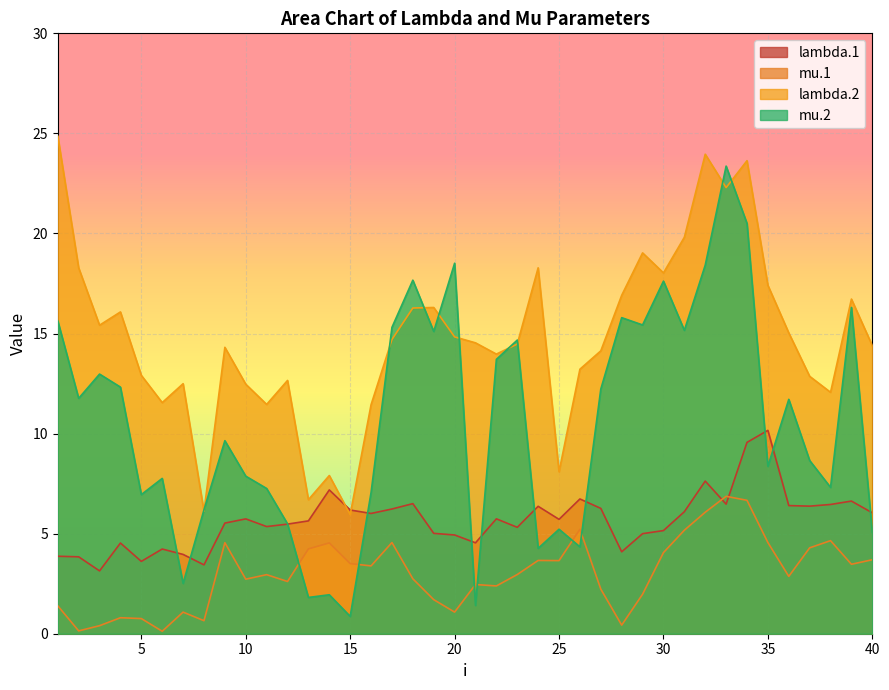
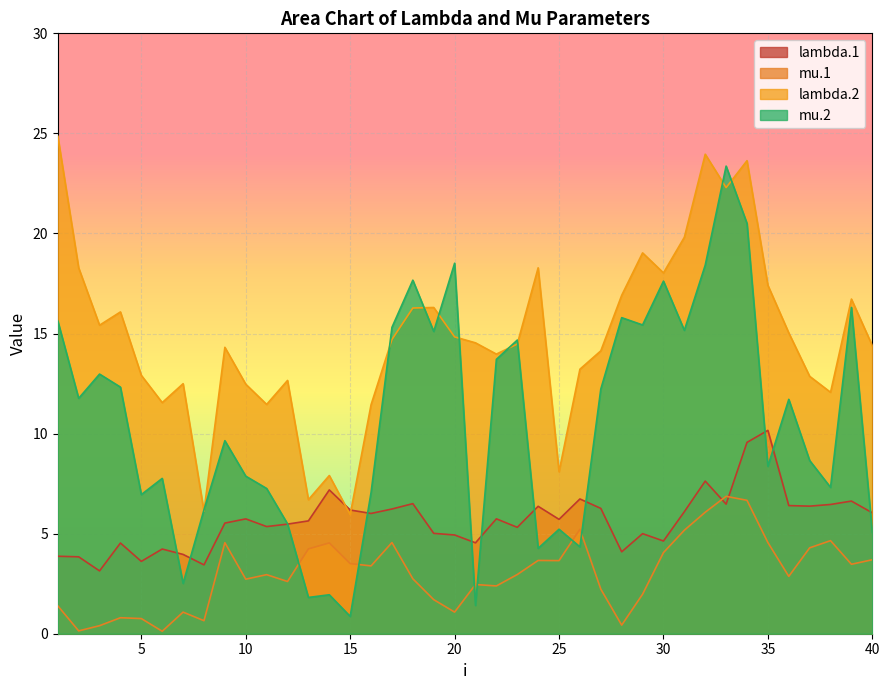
lambda.1, 30: 5.2 -> 4.6
